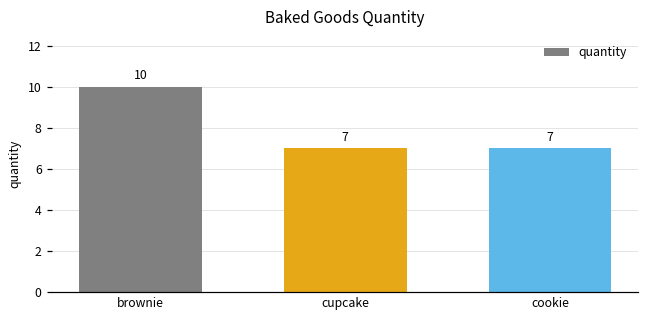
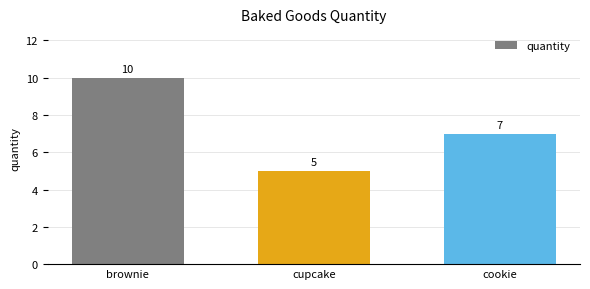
cupcake: 7 -> 5
